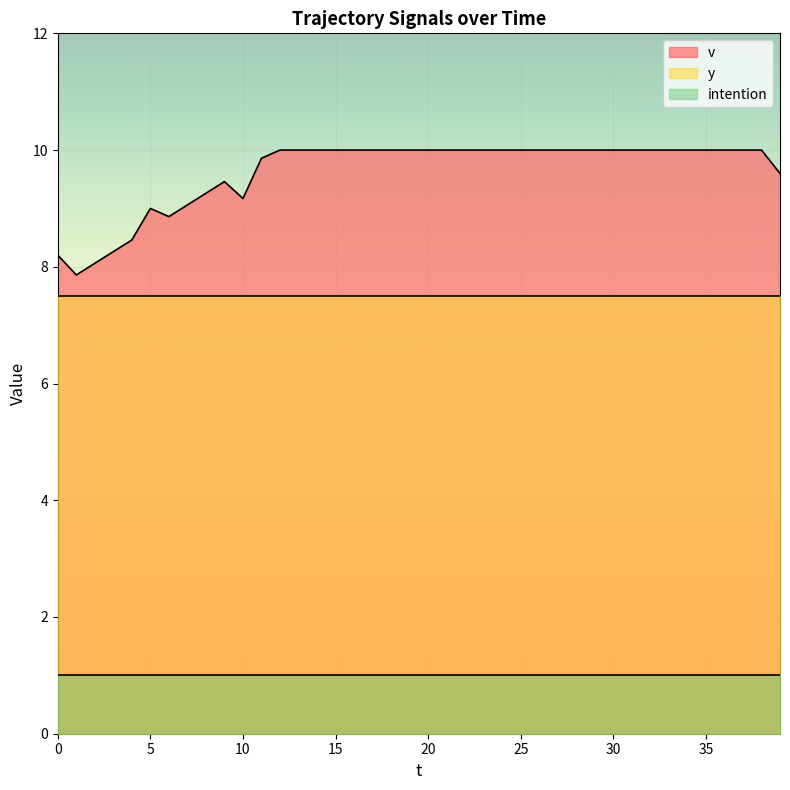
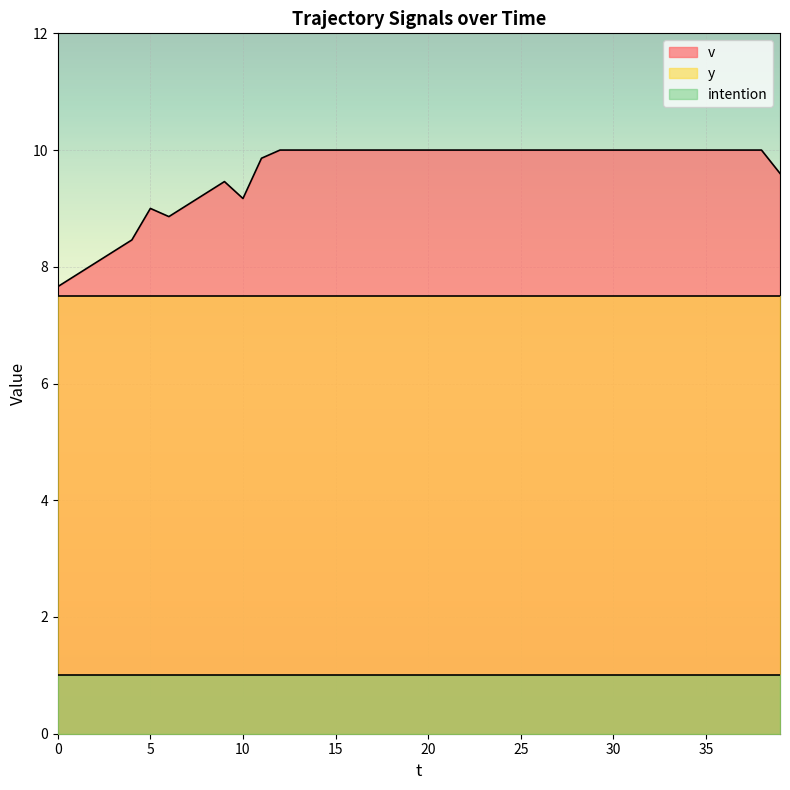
v, 0: 8.2 -> 7.7
